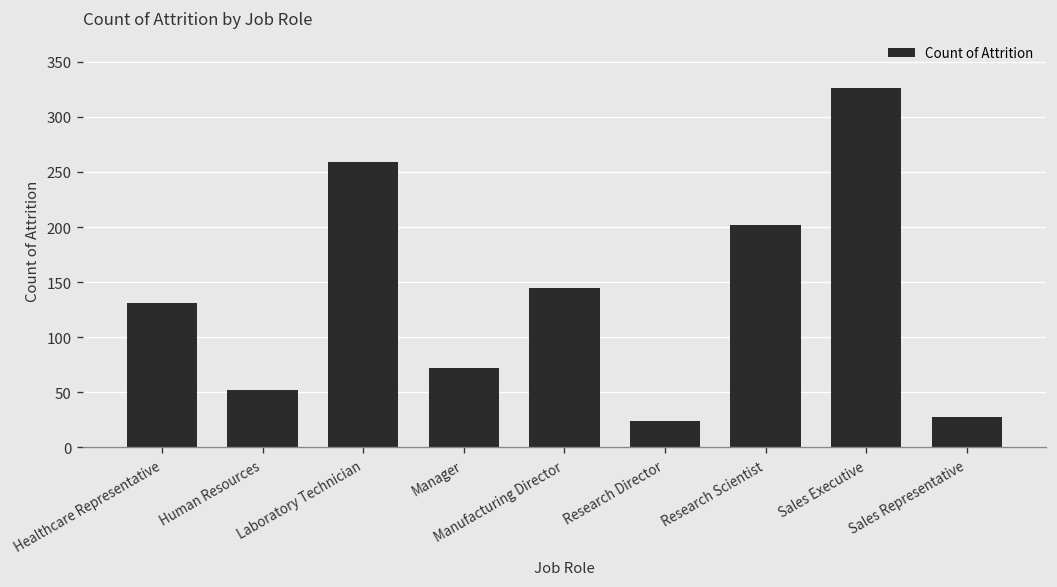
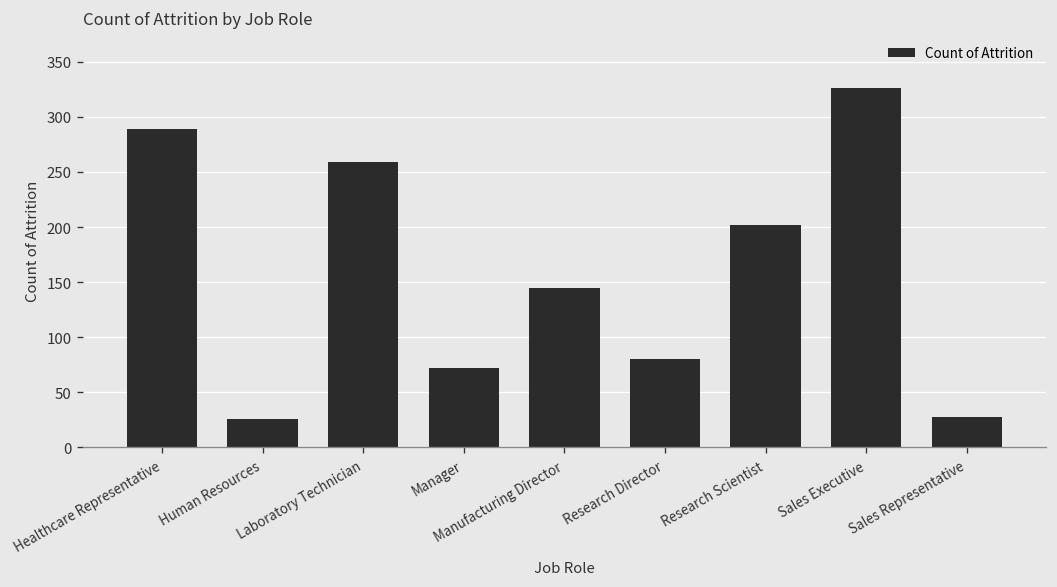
Healthcare Representative: 130 -> 290
Human Resources: 50 -> 30
Research Director: 20 -> 80
